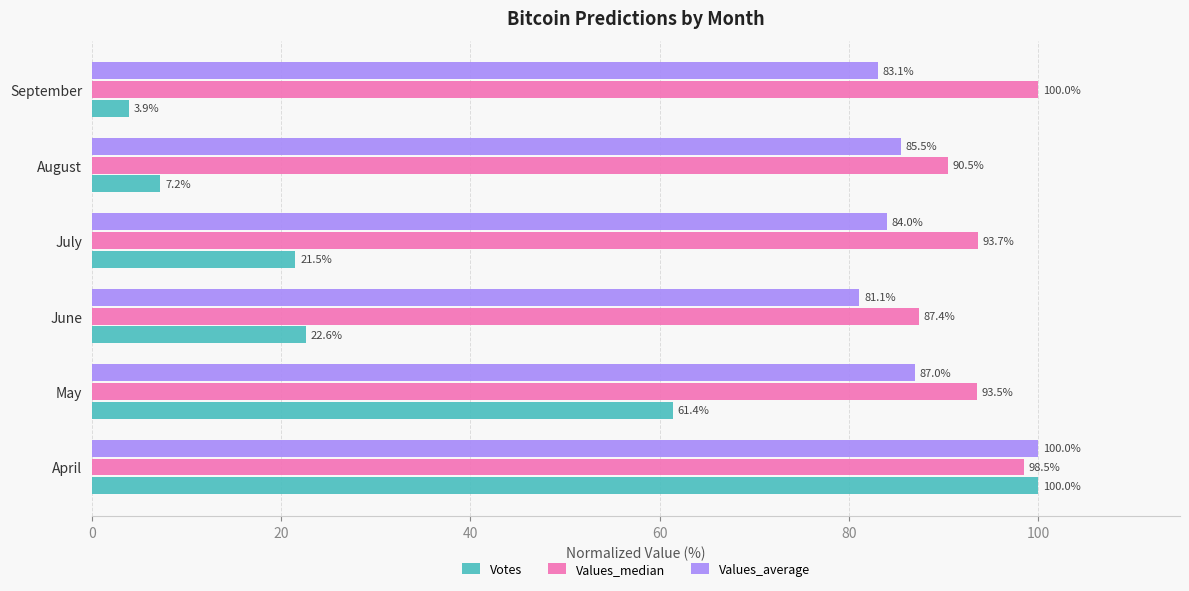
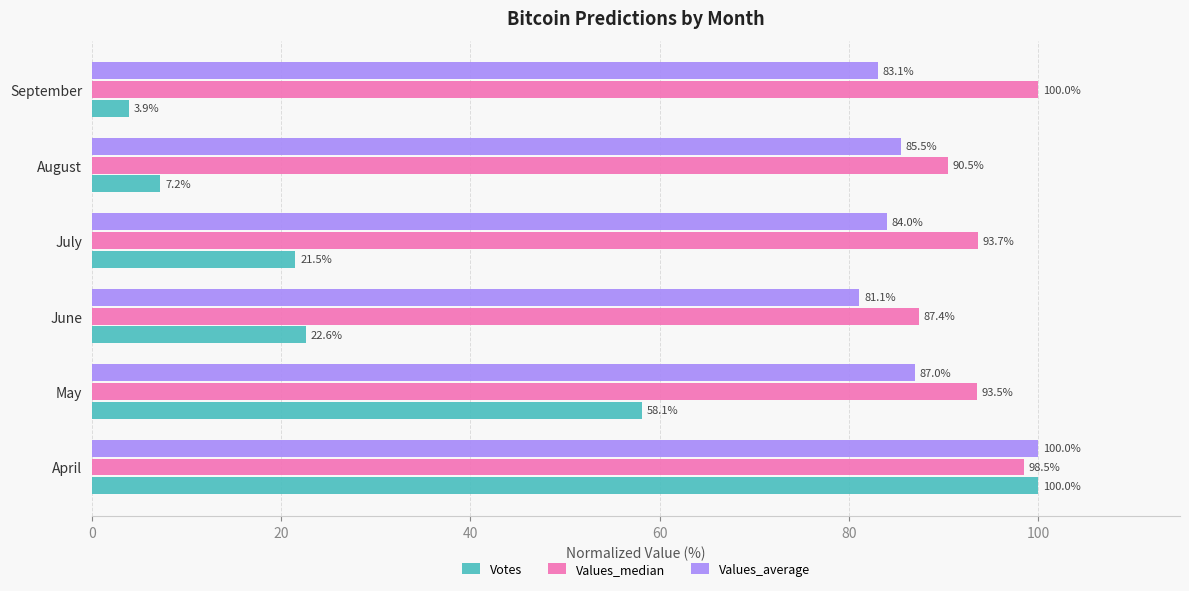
Votes, May: 61.4% -> 58.1%
